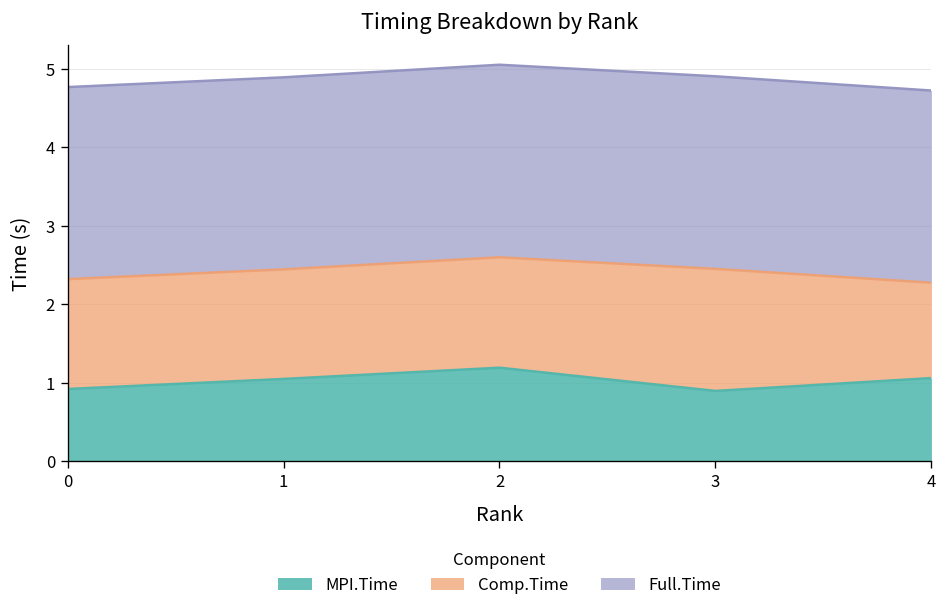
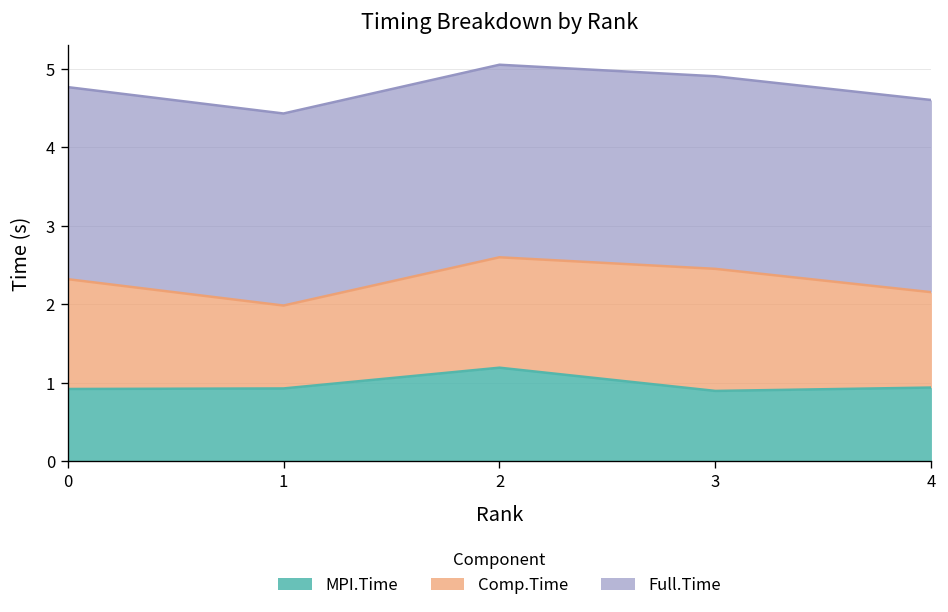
MPI.Time, 1: 1.1 -> 0.9
Comp.Time, 1: 1.4 -> 1.1
MPI.Time, 4: 1.1 -> 0.9
